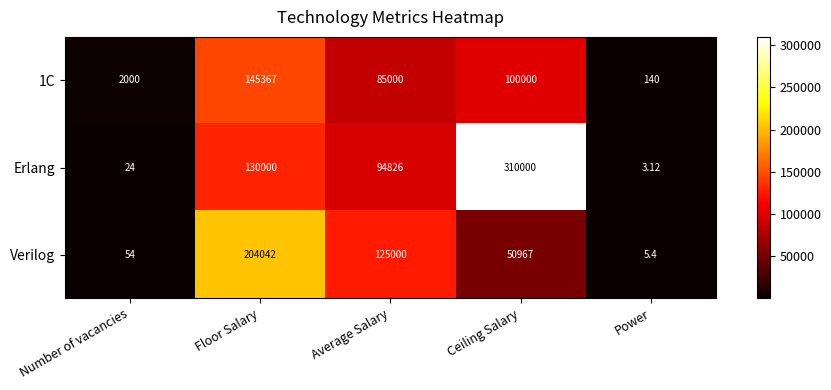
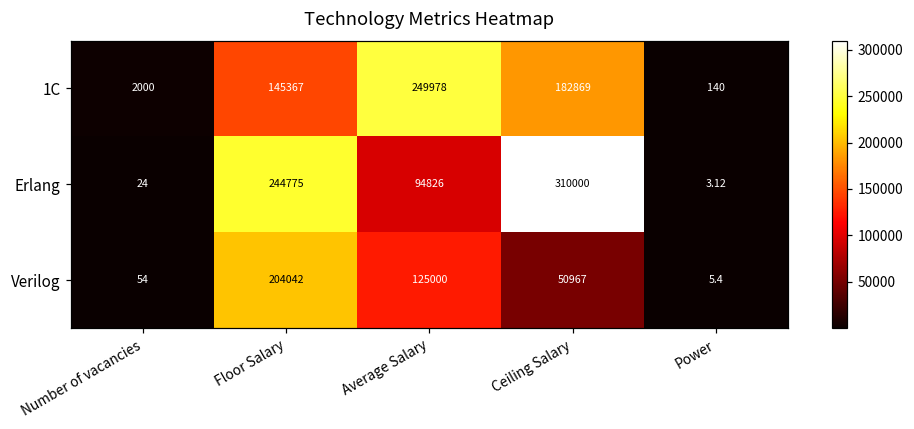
1С, Average Salary: 85000 -> 249978
1С, Ceiling Salary: 100000 -> 182869
Erlang, Floor Salary: 130000 -> 244775
